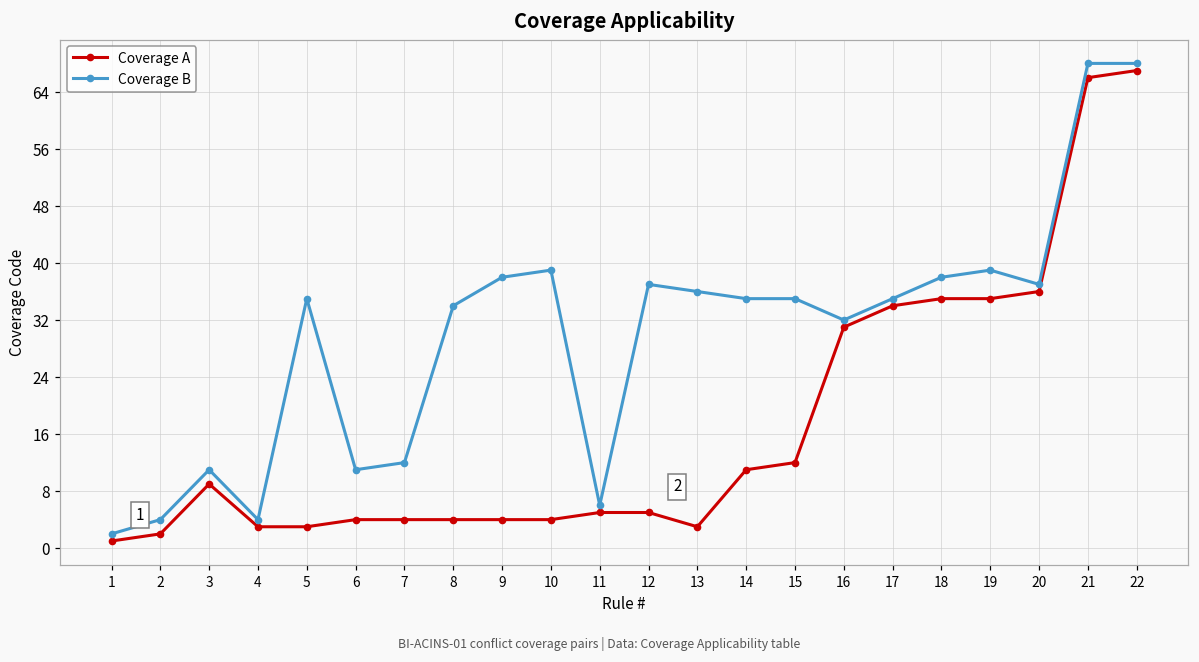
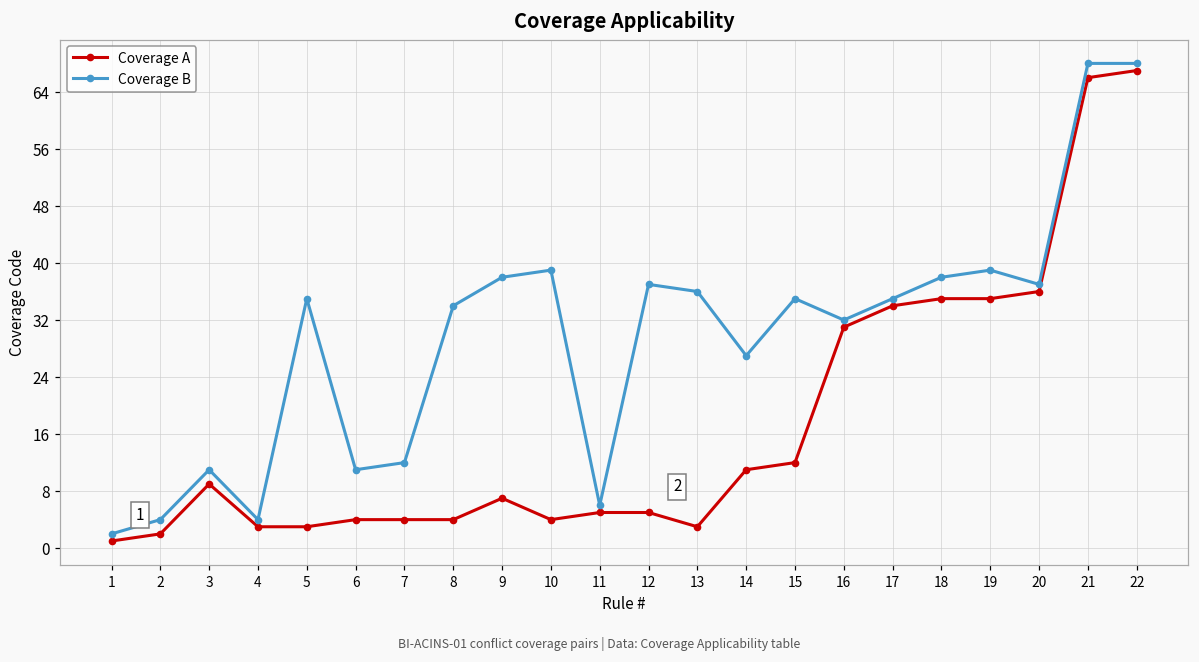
Coverage A, 9: 4 -> 7
Coverage B, 14: 35 -> 27
